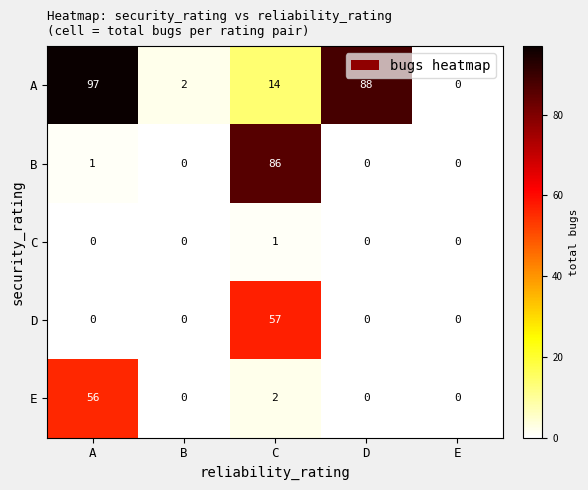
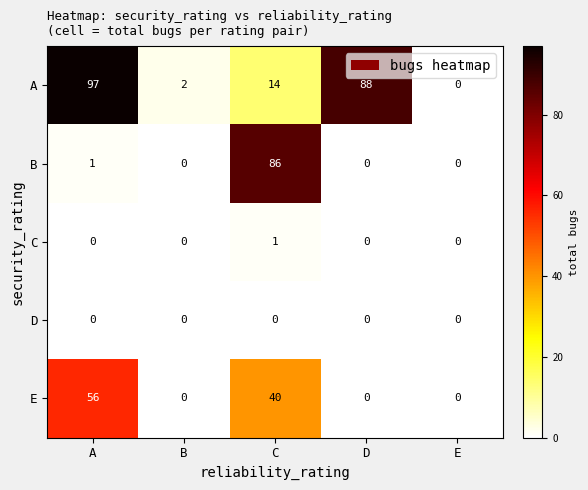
D, C: 57 -> 0
E, C: 2 -> 40
